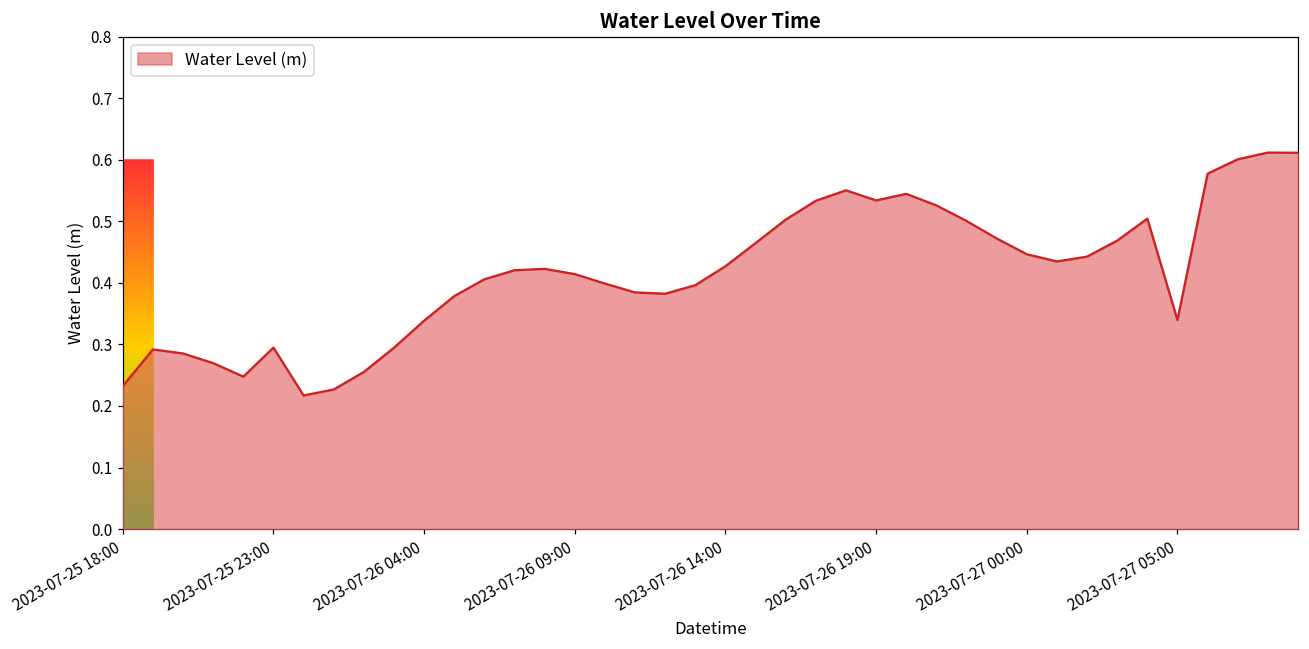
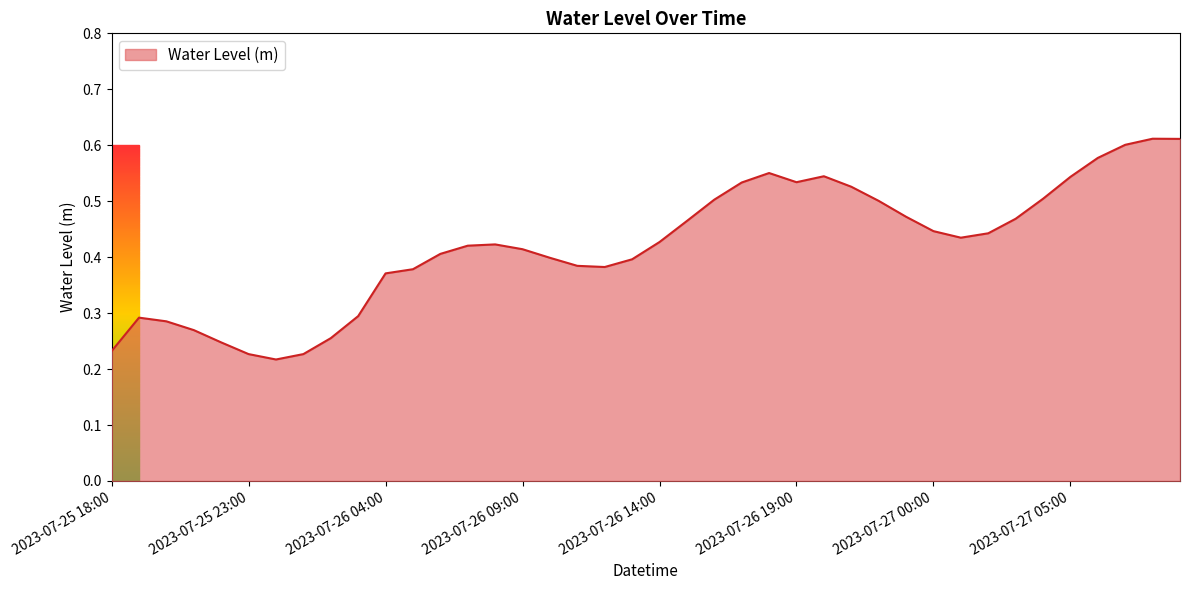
2023-07-25 23:00: 0.29 -> 0.23
2023-07-26 04:00: 0.34 -> 0.37
2023-07-27 05:00: 0.34 -> 0.54
